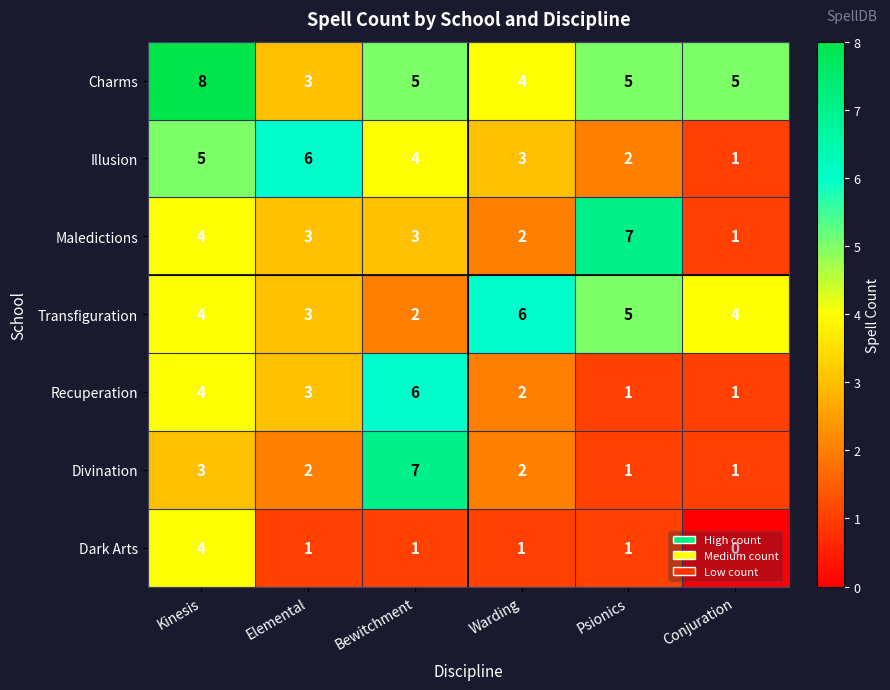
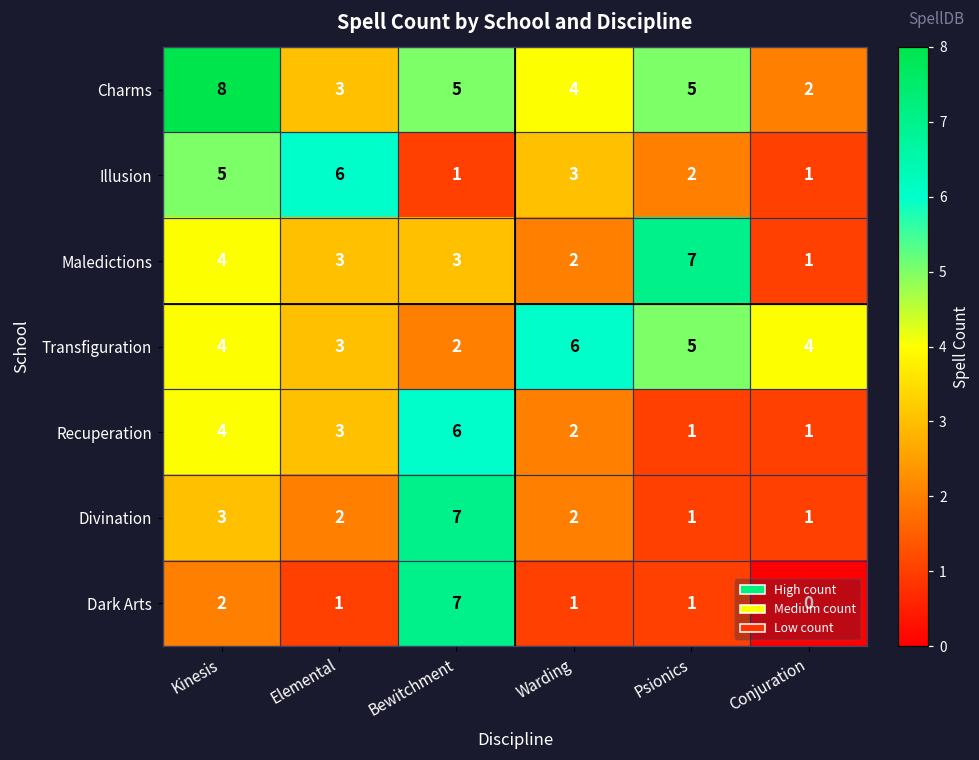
Charms, Conjuration: 5 -> 2
Illusion, Bewitchment: 4 -> 1
Dark Arts, Kinesis: 4 -> 2
Dark Arts, Bewitchment: 1 -> 7
